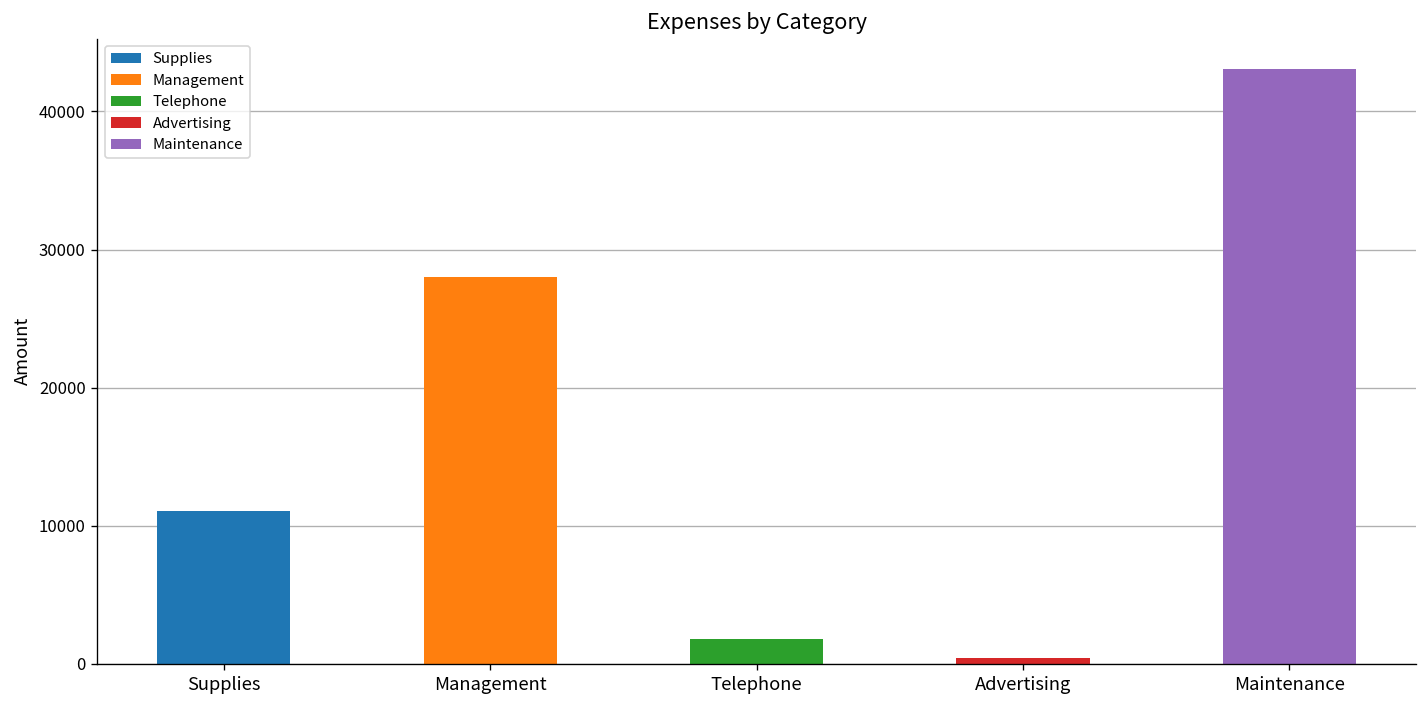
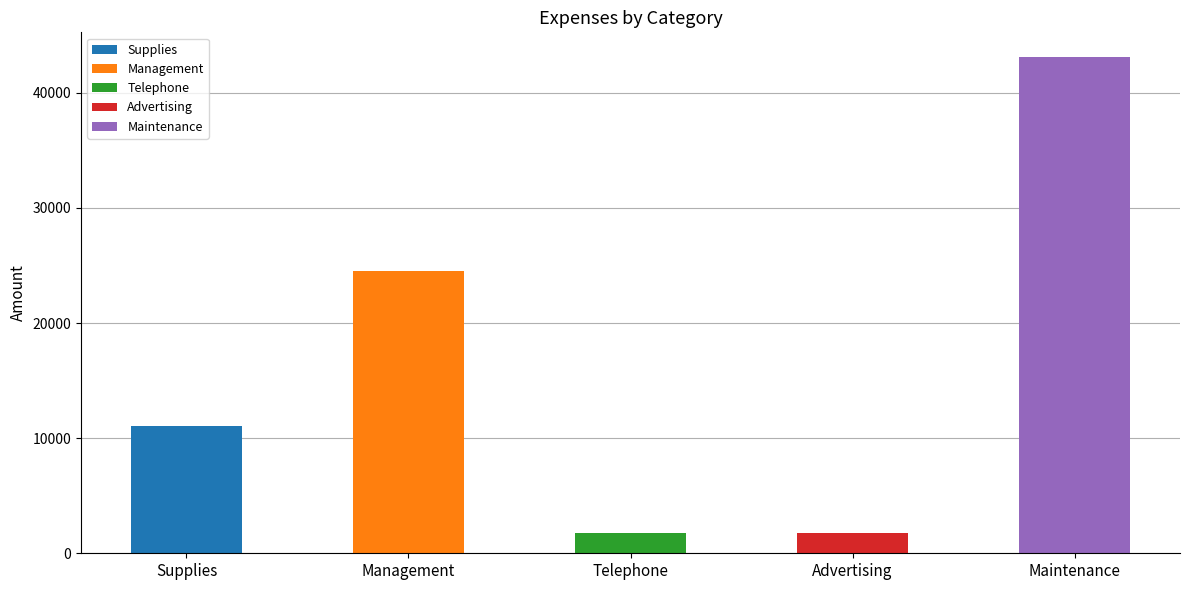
Management: 28000 -> 24500
Advertising: 400 -> 1700
